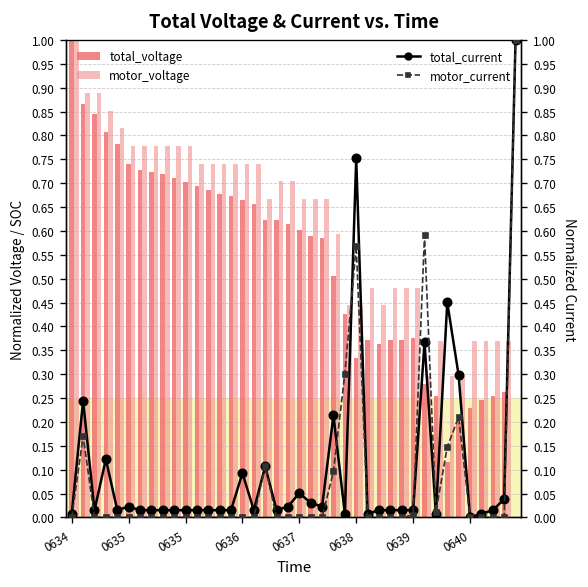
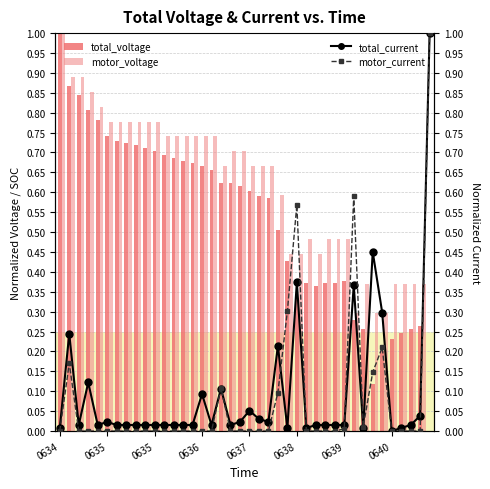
total_current, 0638: 0.75 -> 0.37
